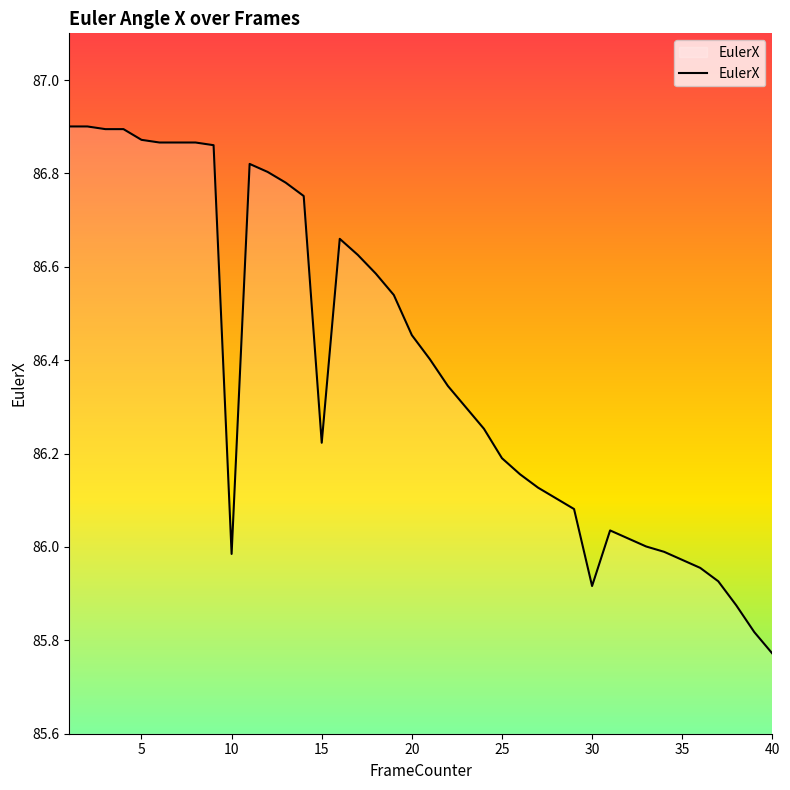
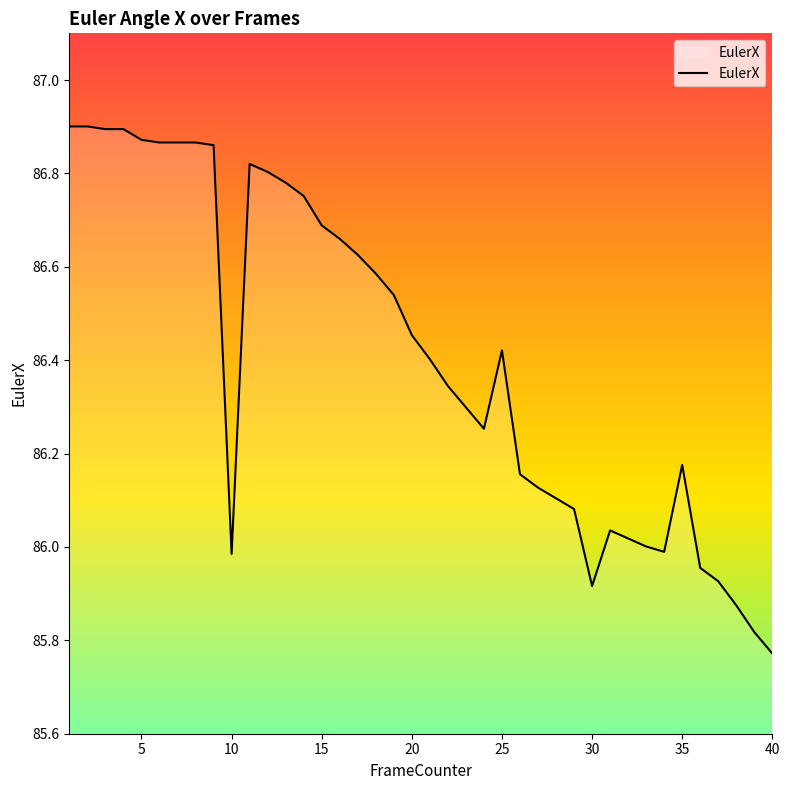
15: 86.22 -> 86.69
25: 86.19 -> 86.42
35: 85.97 -> 86.18
